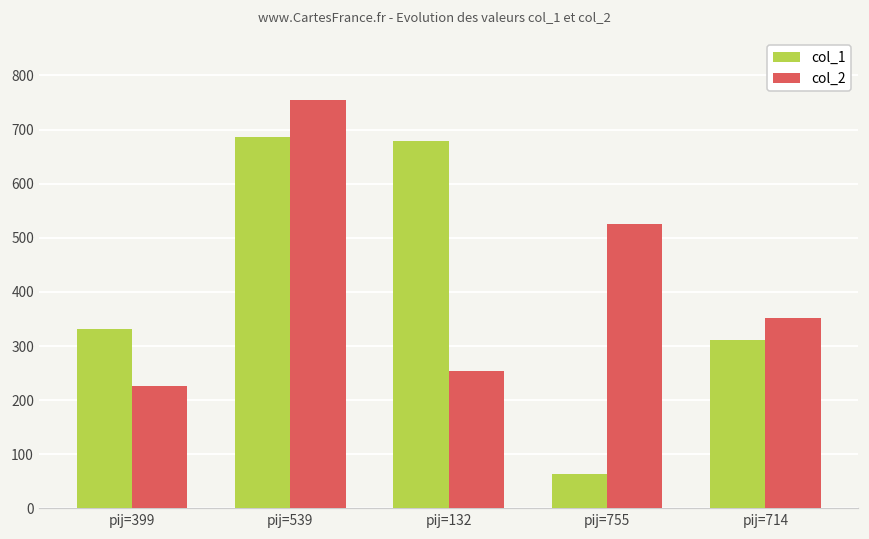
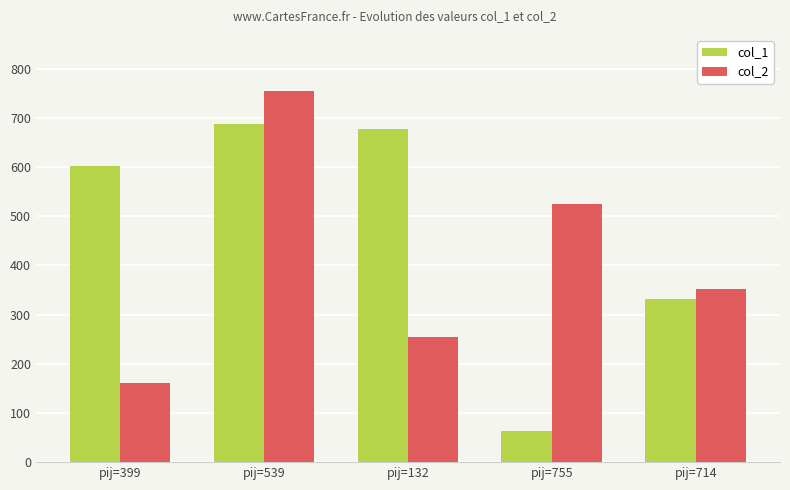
col_1, pij=399: 330 -> 600
col_2, pij=399: 230 -> 160
col_1, pij=714: 310 -> 330
